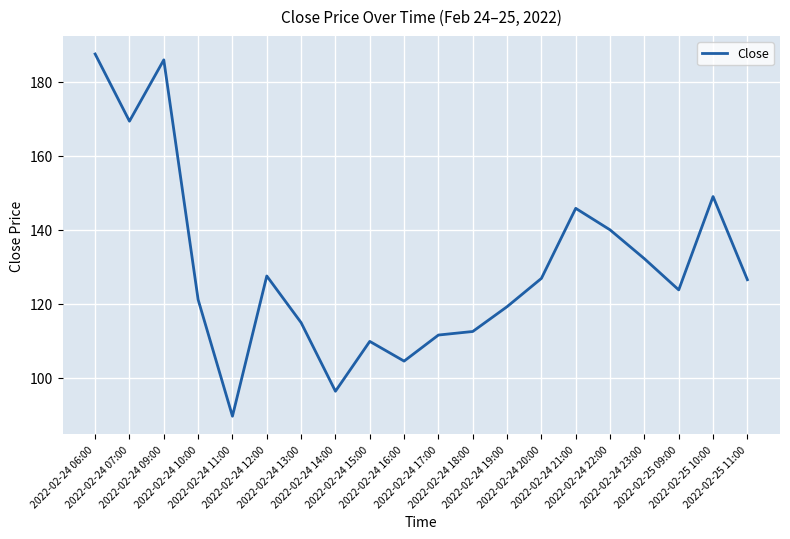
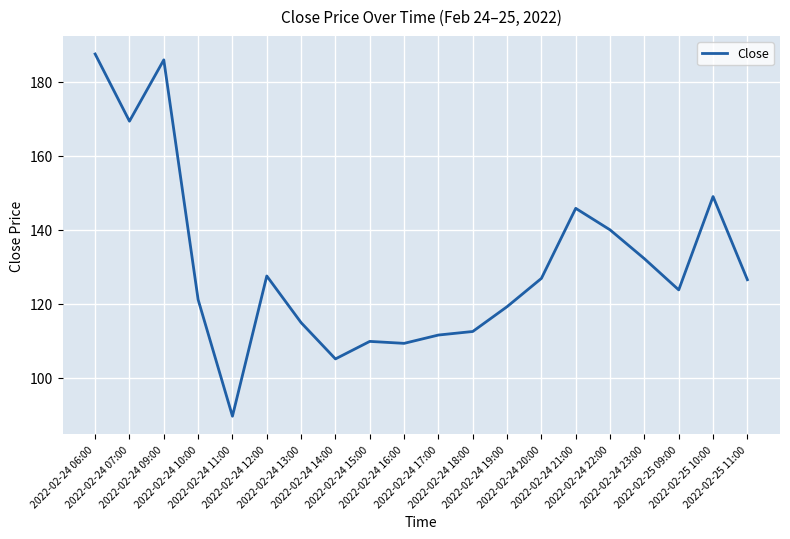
2022-02-24 14:00: 96 -> 105
2022-02-24 16:00: 104 -> 109
